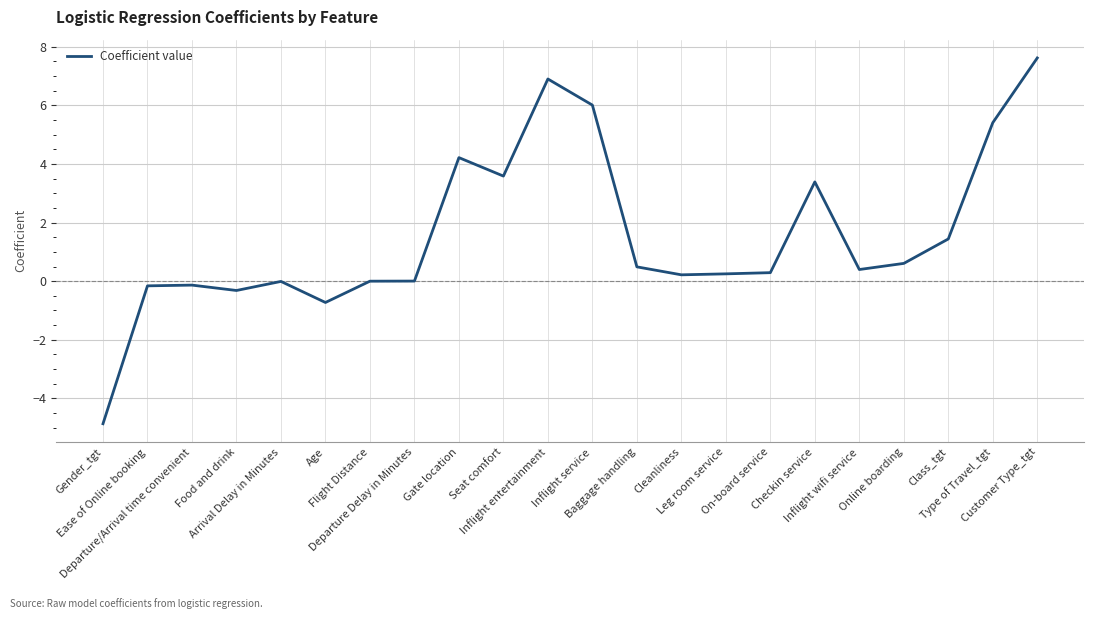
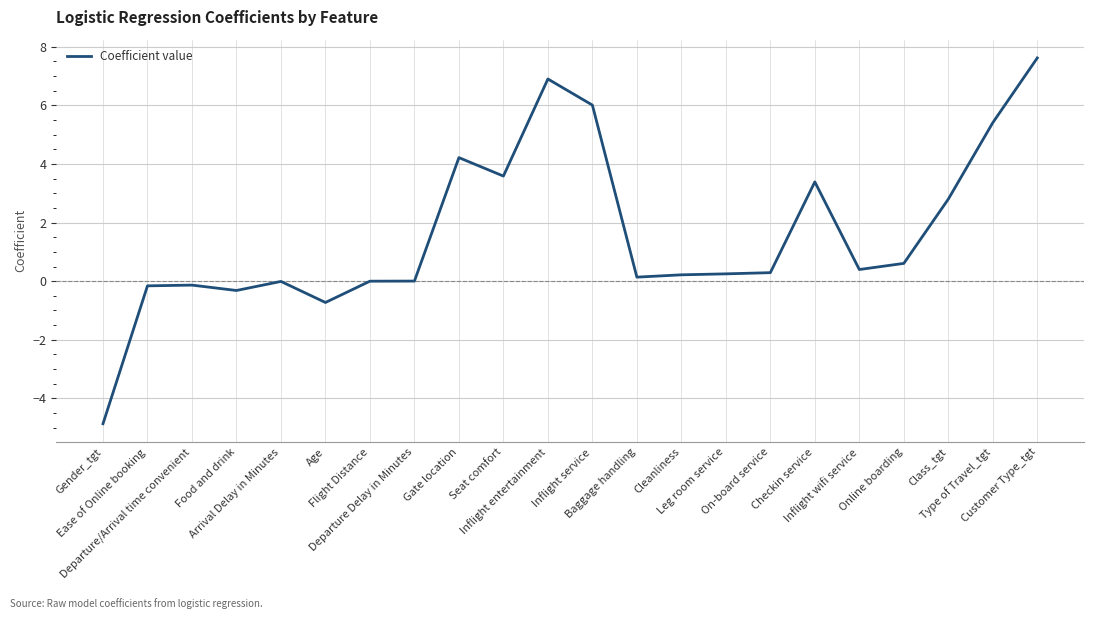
Baggage handling: 0.5 -> 0.1
Class_tgt: 1.4 -> 2.8
